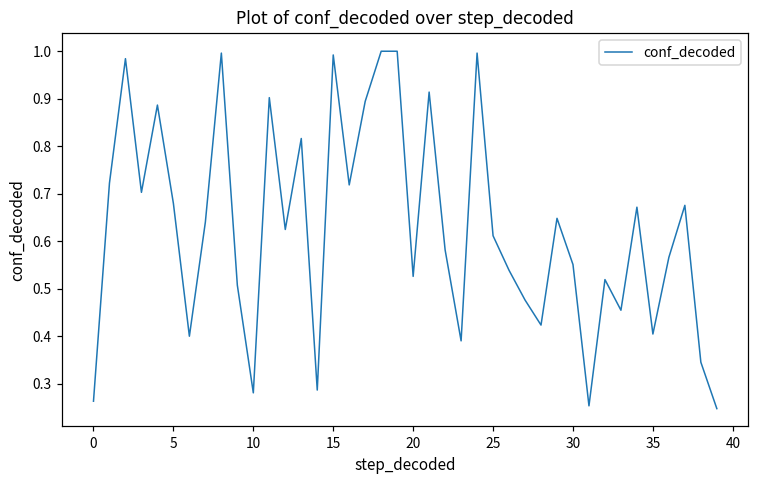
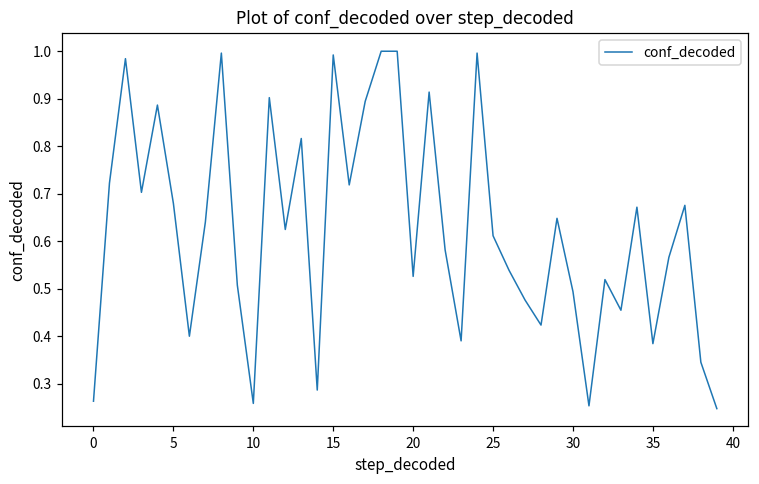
10: 0.28 -> 0.26
30: 0.55 -> 0.49
35: 0.41 -> 0.38
